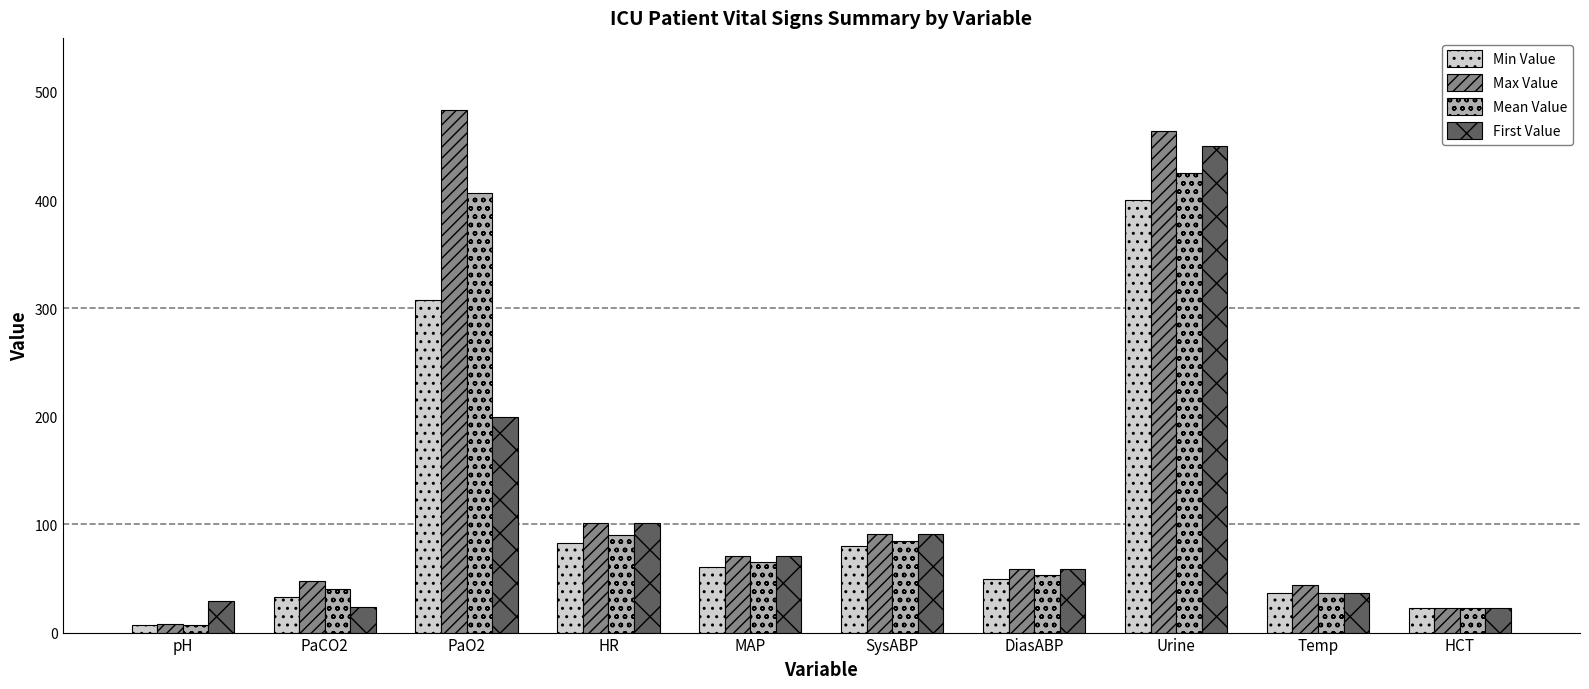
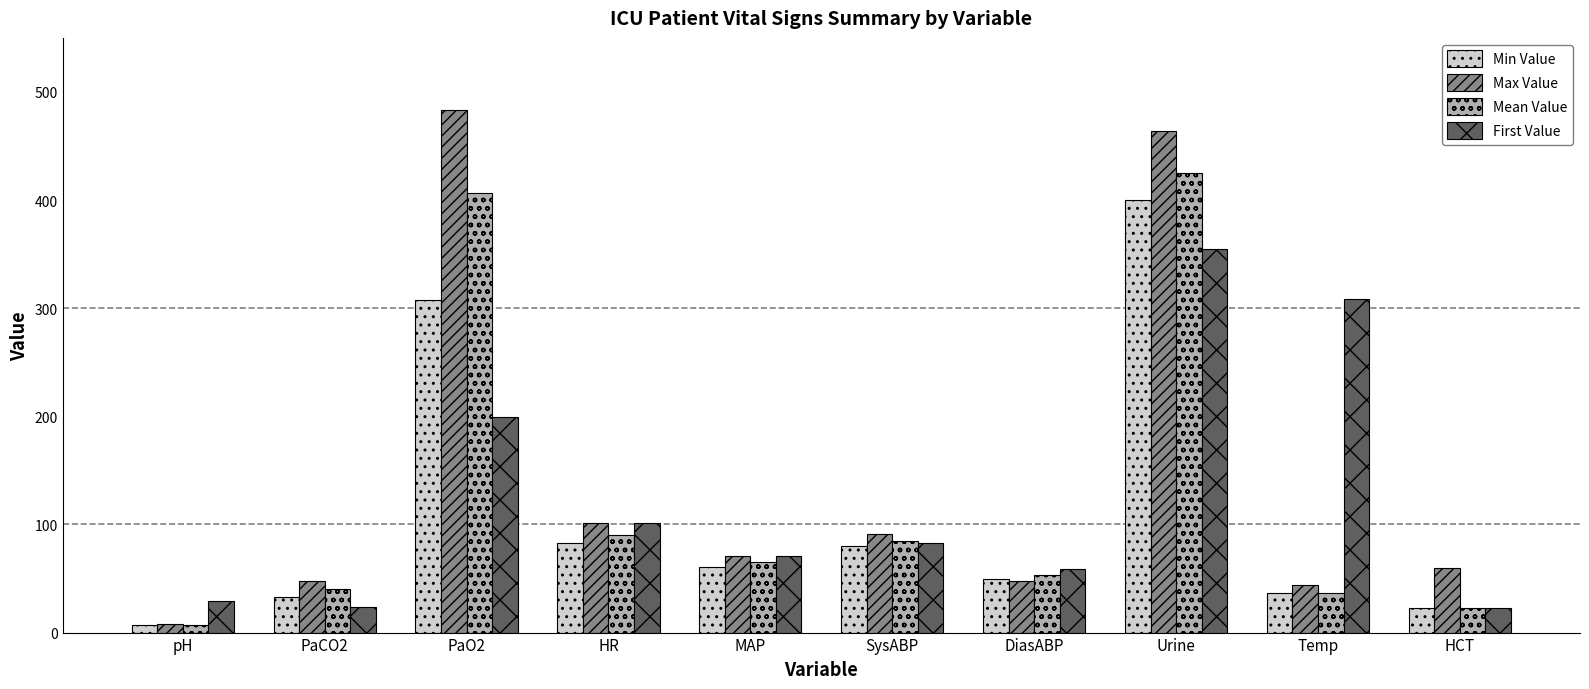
First Value, SysABP: 91 -> 83
Max Value, DiasABP: 59 -> 48
First Value, Urine: 450 -> 355
First Value, Temp: 37 -> 308
Max Value, HCT: 23 -> 59
